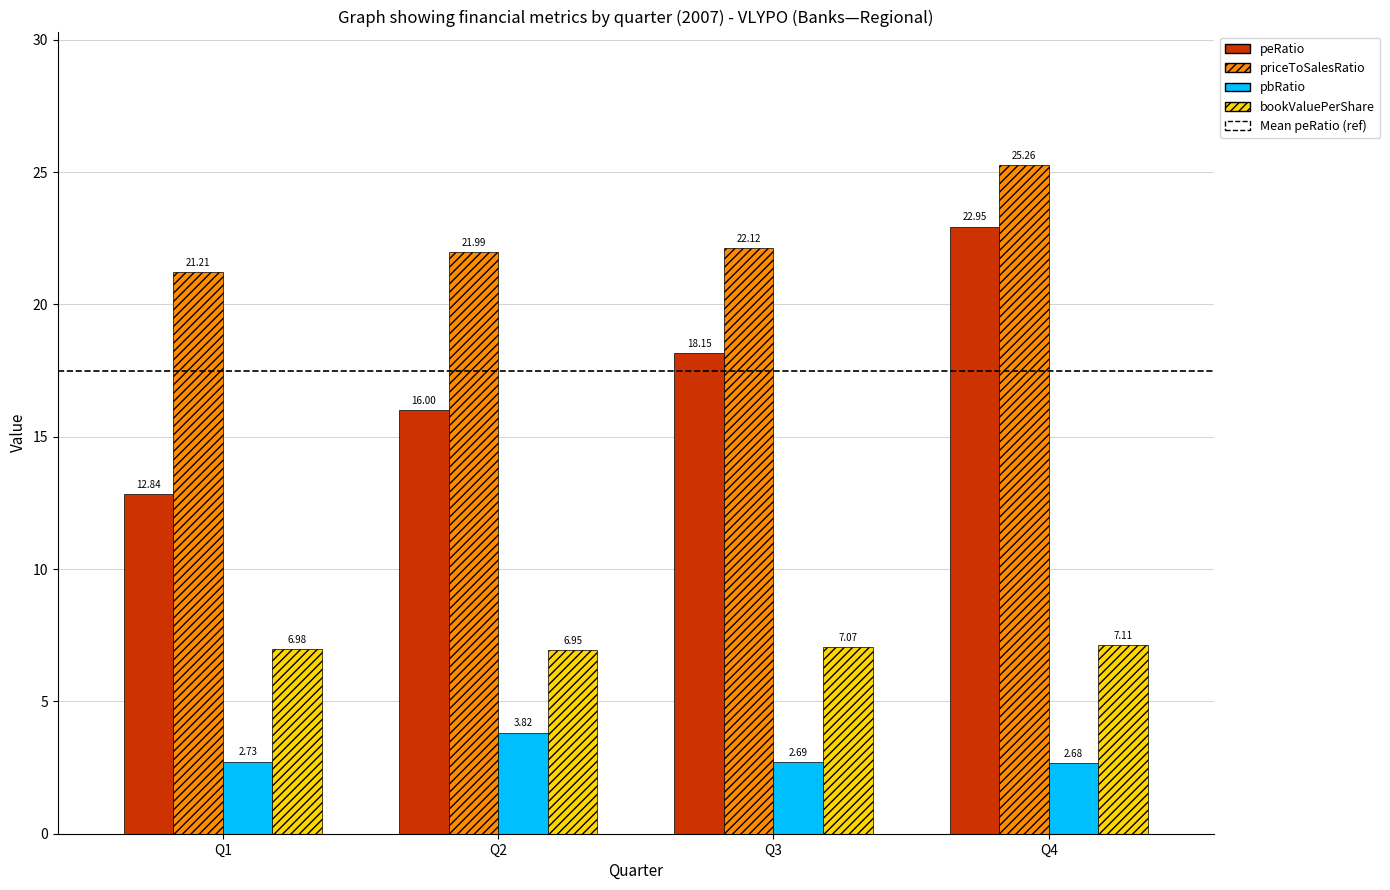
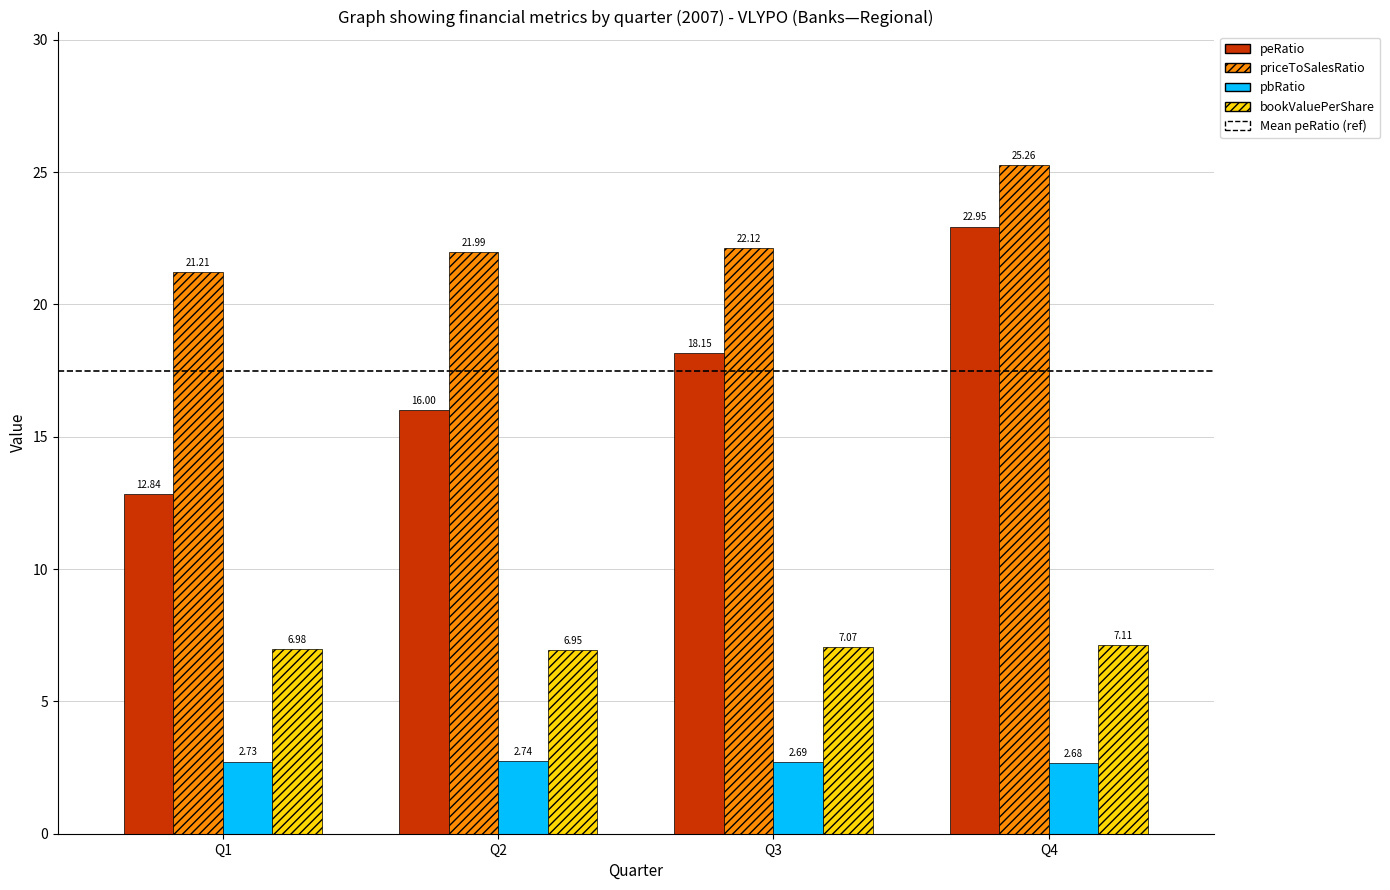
pbRatio, Q2: 3.82 -> 2.74
